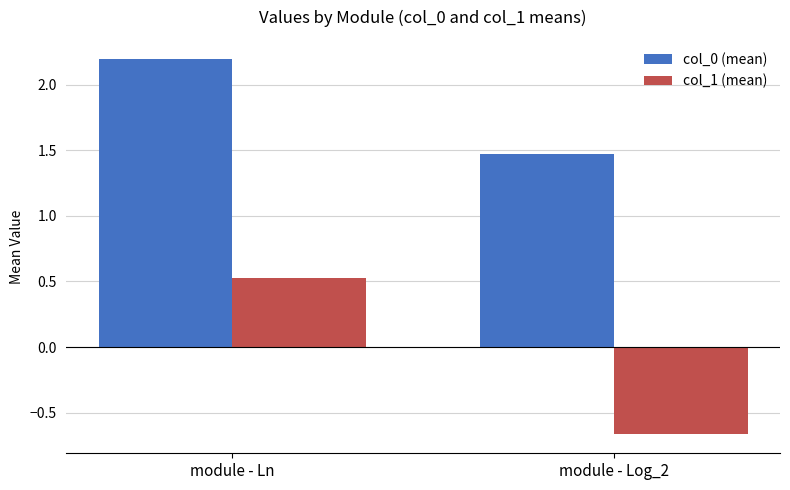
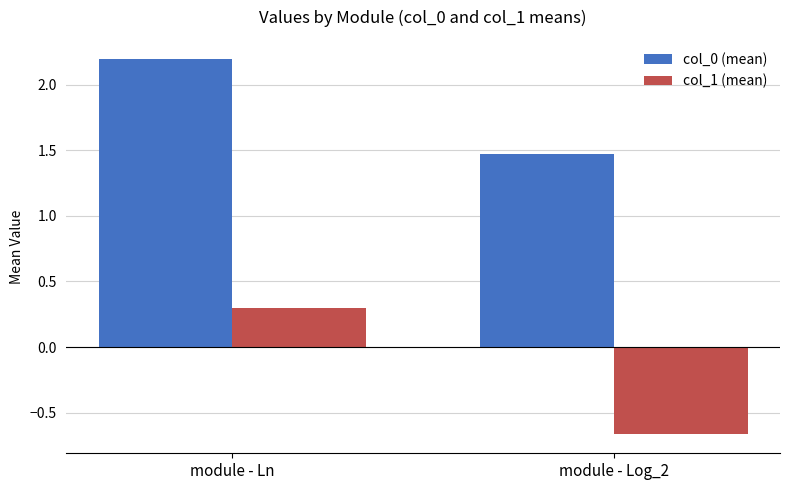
col_1 (mean), module - Ln: 0.53 -> 0.30
